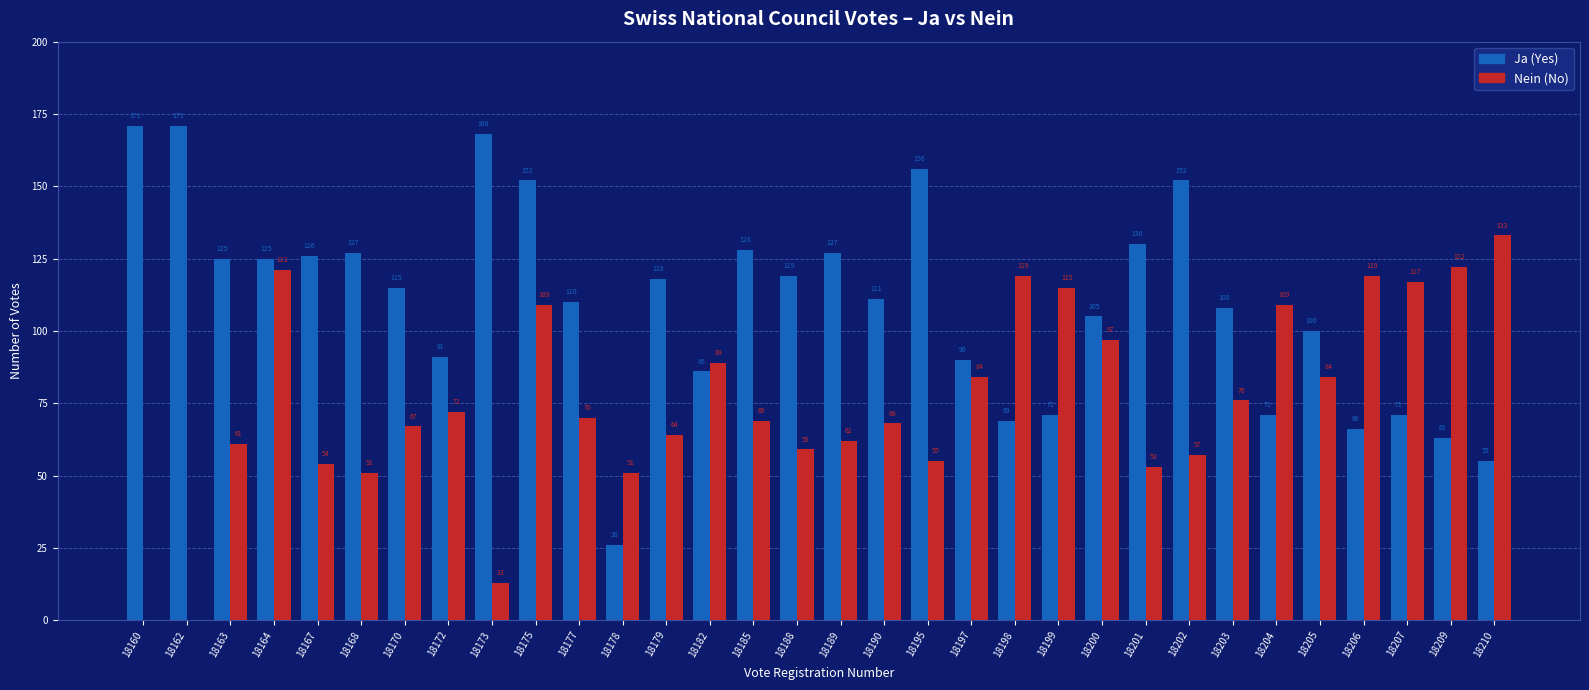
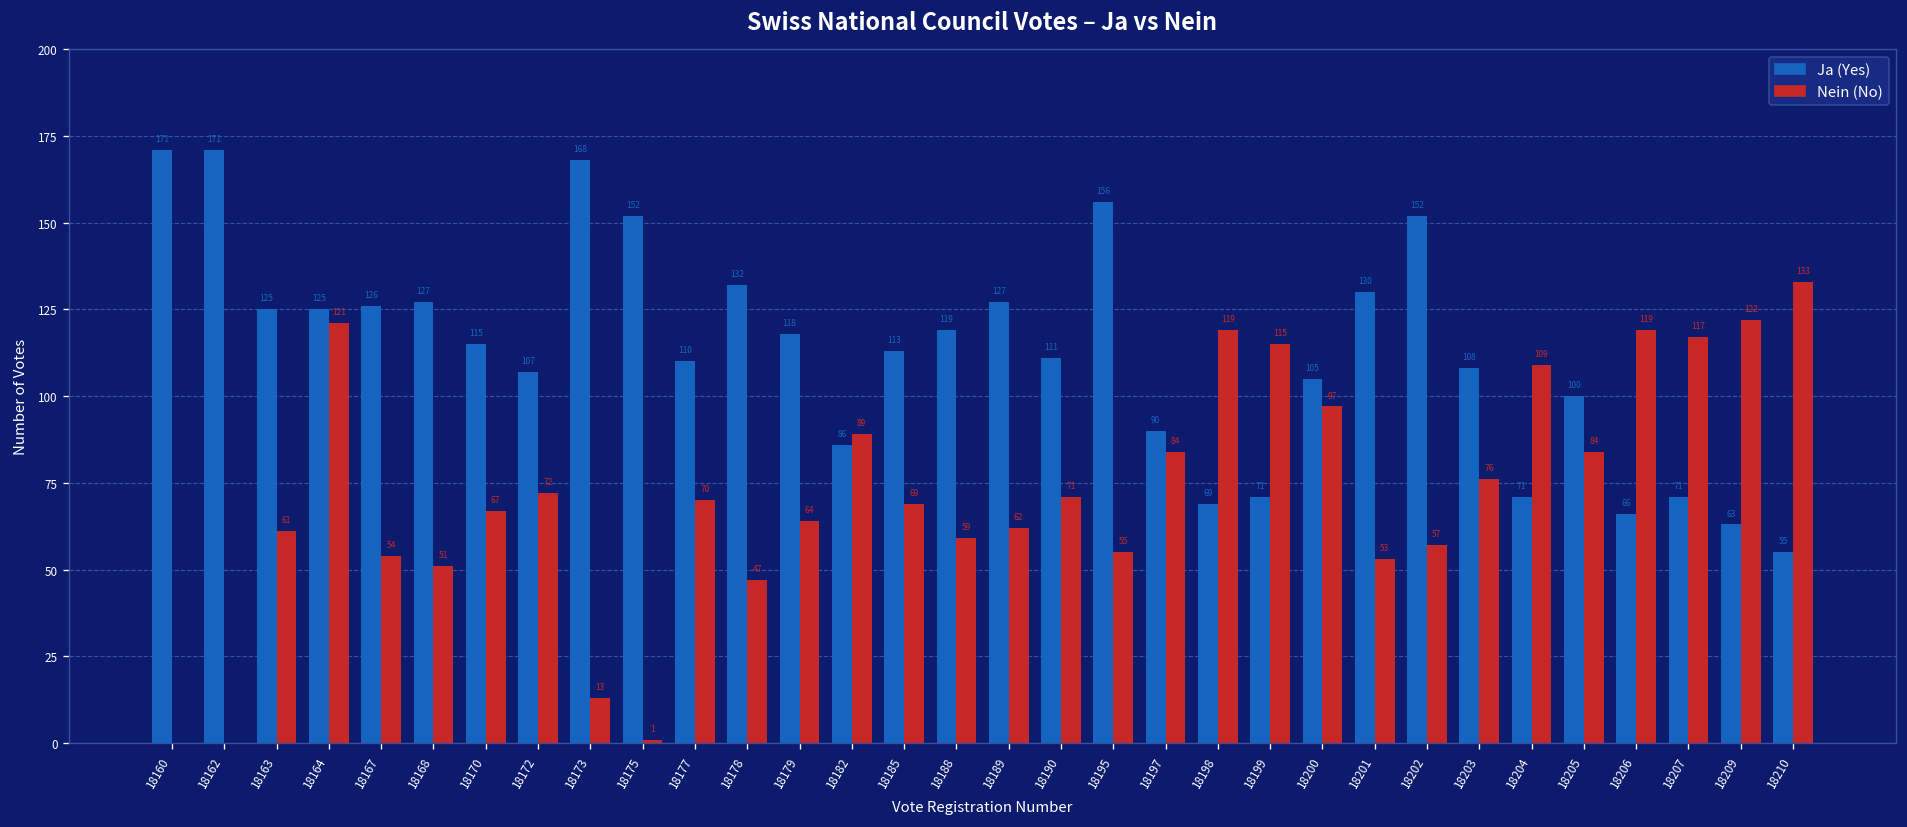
Ja (Yes), 18172: 91 -> 107
Nein (No), 18175: 109 -> 1
Ja (Yes), 18178: 26 -> 132
Nein (No), 18178: 51 -> 47
Ja (Yes), 18185: 128 -> 113
Nein (No), 18190: 68 -> 71
